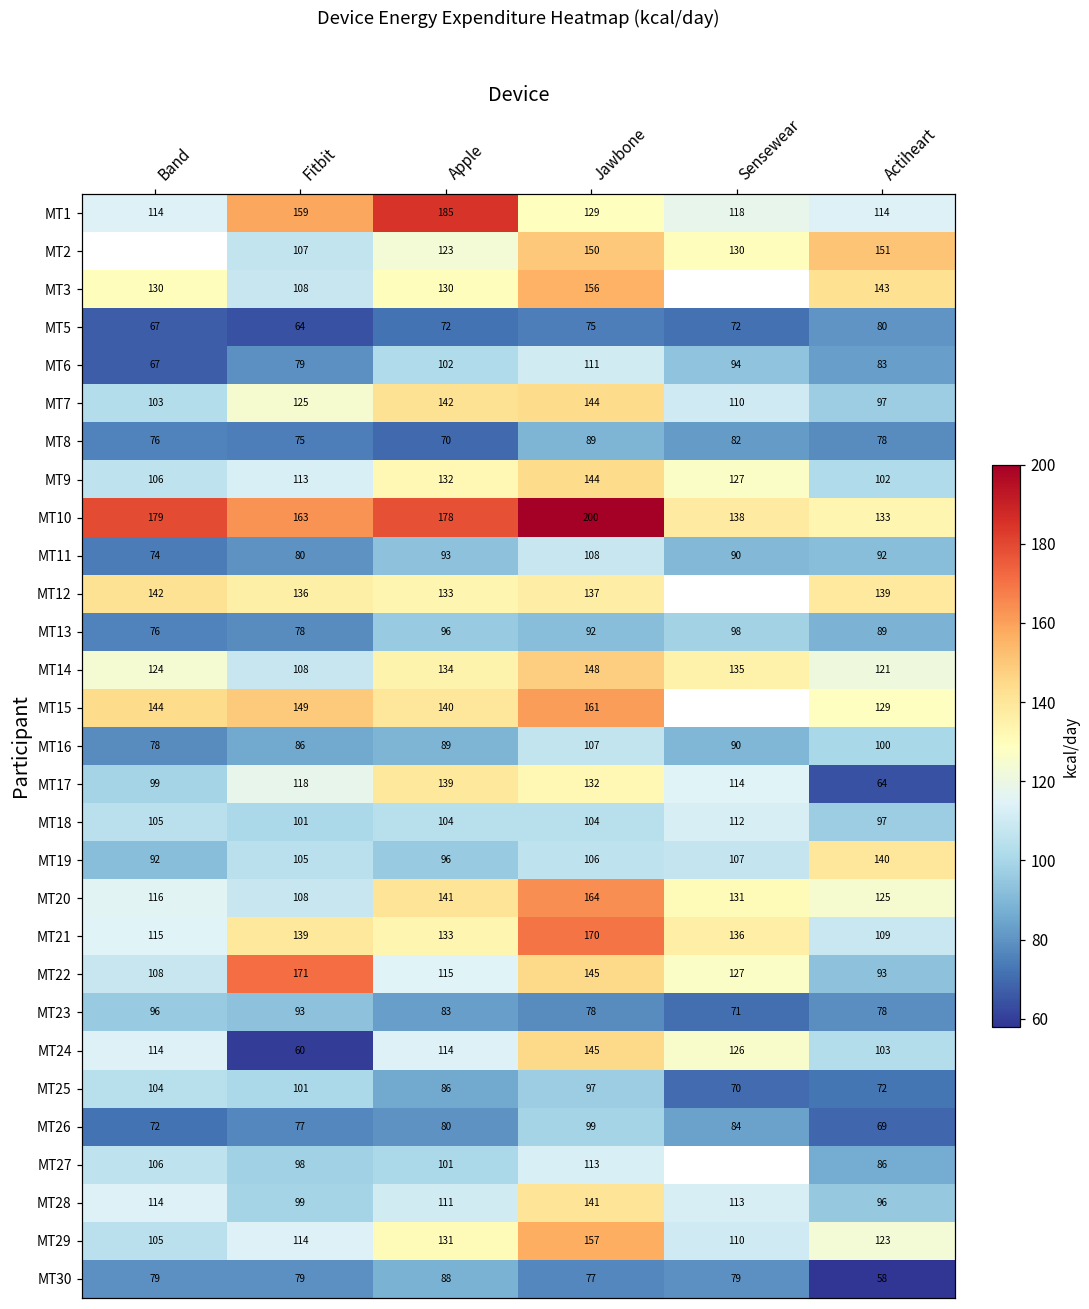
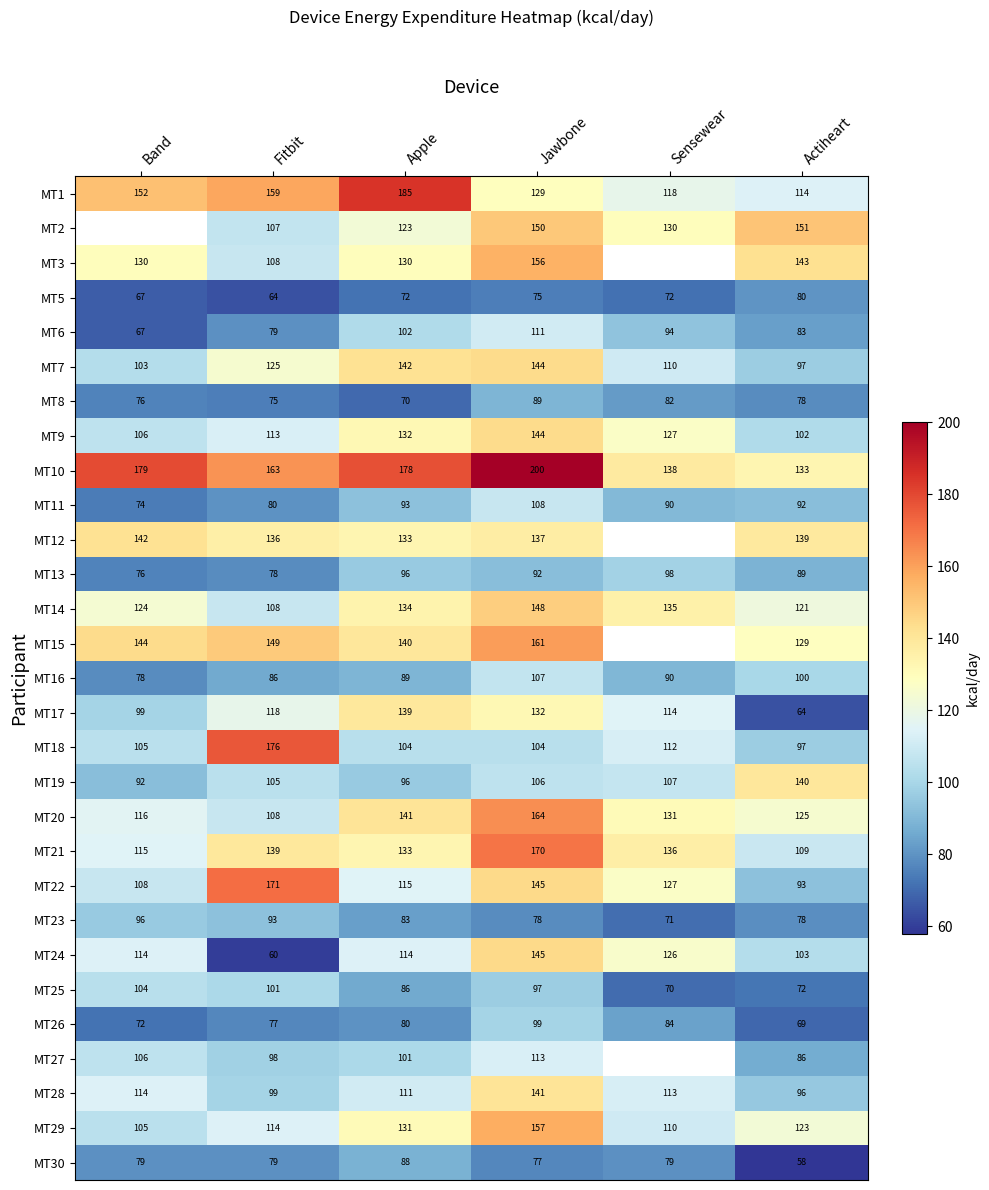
MT1, Band: 114 -> 152
MT18, Fitbit: 101 -> 176
